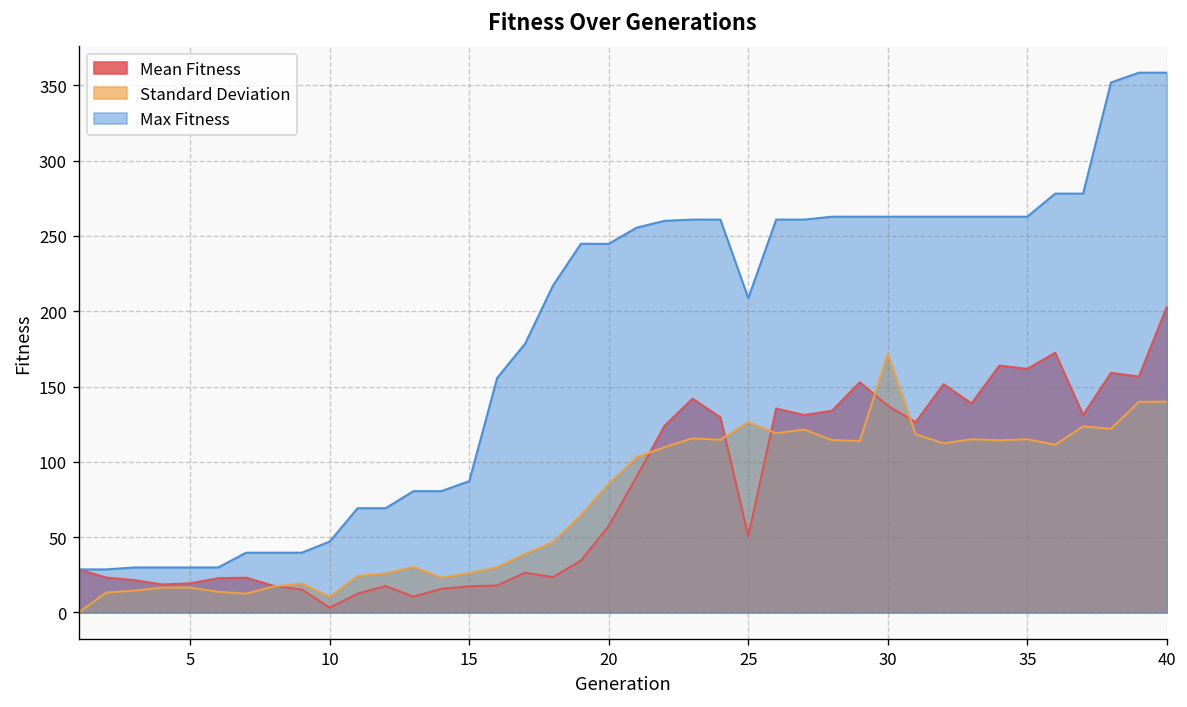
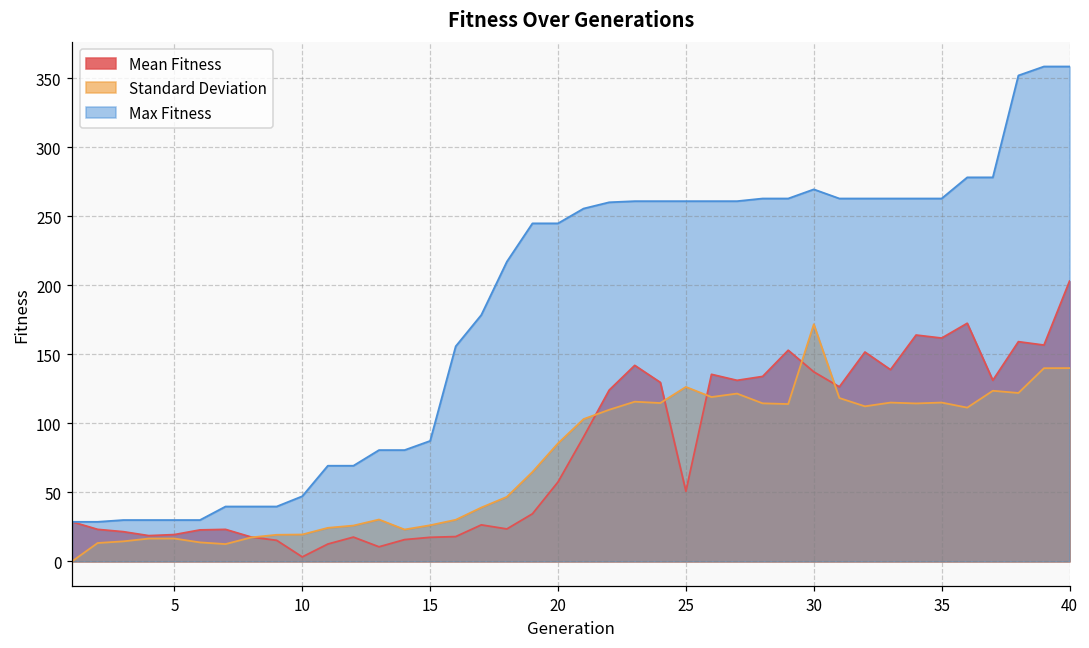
Standard Deviation, 10: 10 -> 19
Max Fitness, 25: 209 -> 261
Max Fitness, 30: 263 -> 269
